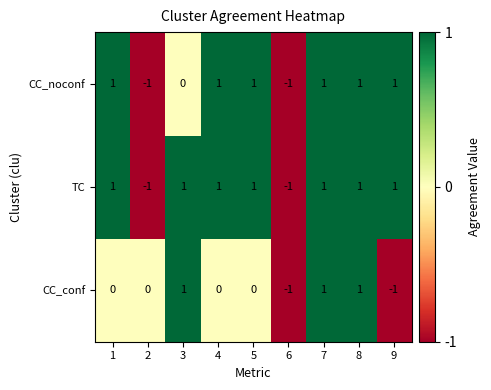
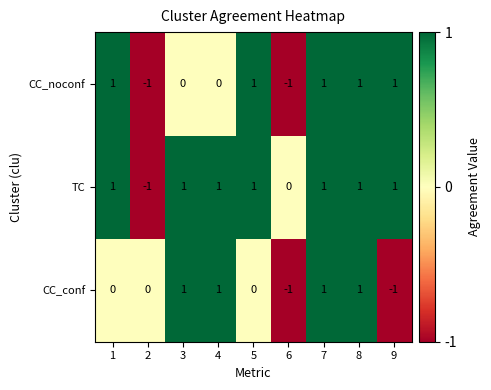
CC_noconf, 4: 1 -> 0
TC, 6: -1 -> 0
CC_conf, 4: 0 -> 1
